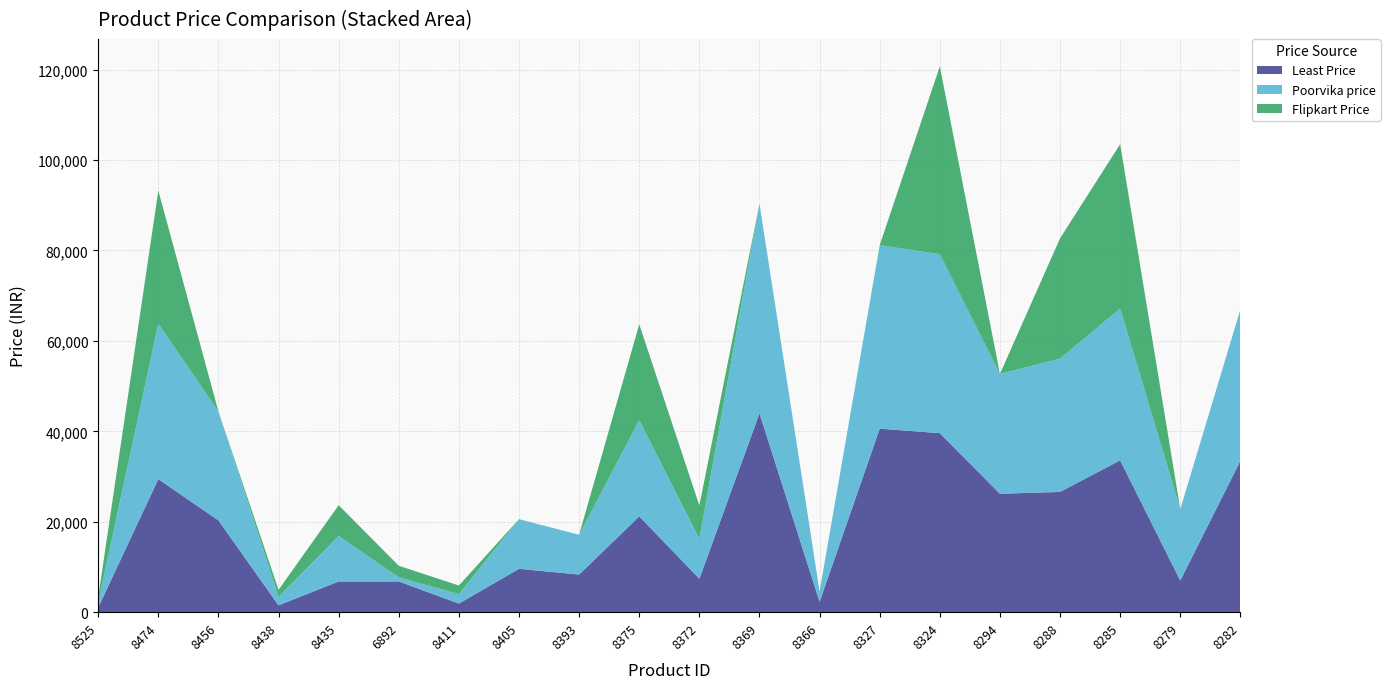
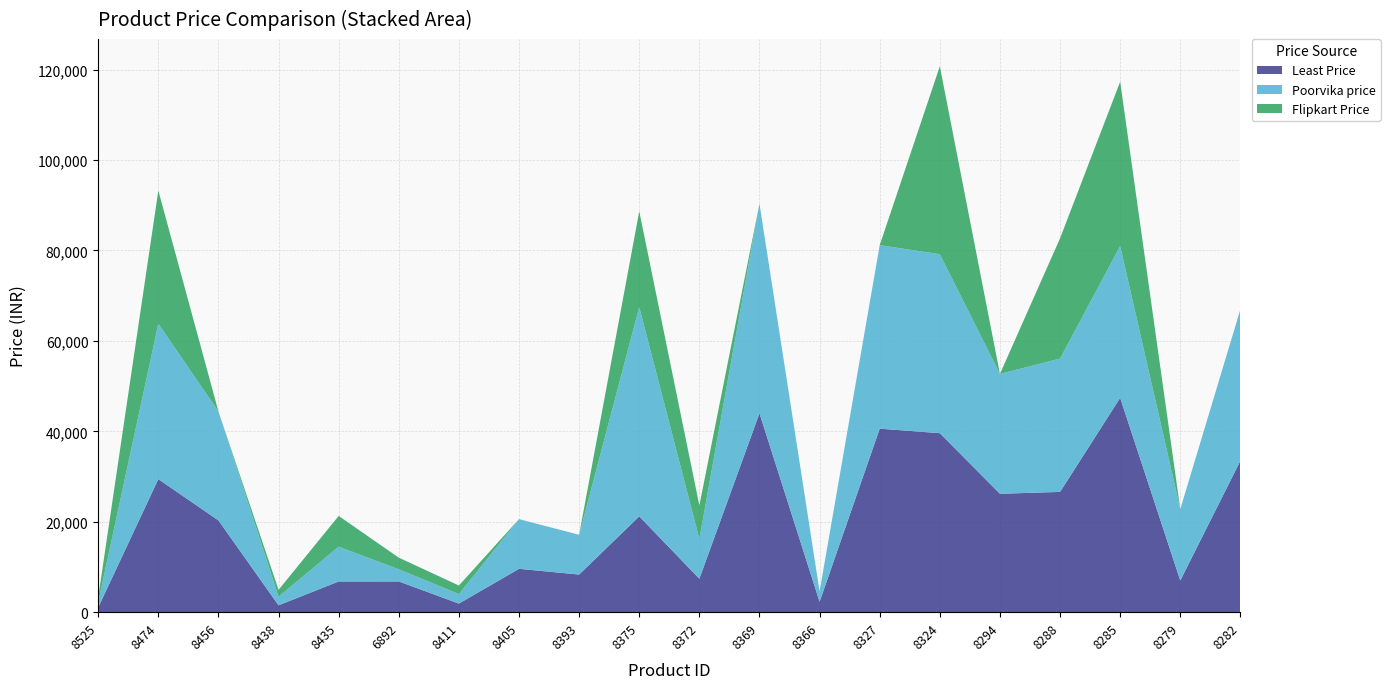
Poorvika price, 8435: 10,000 -> 8,000
Poorvika price, 6892: 1,000 -> 3,000
Poorvika price, 8375: 21,000 -> 46,000
Least Price, 8285: 34,000 -> 47,000
